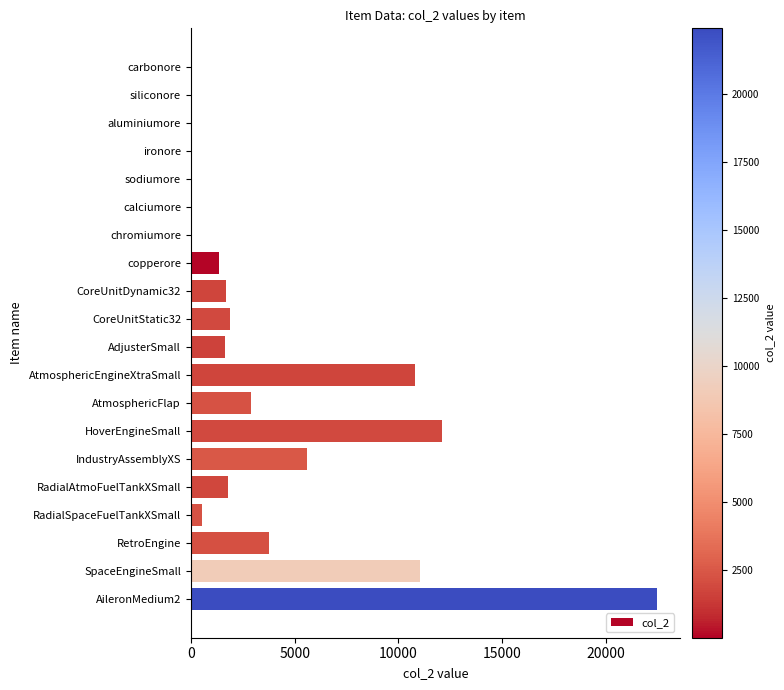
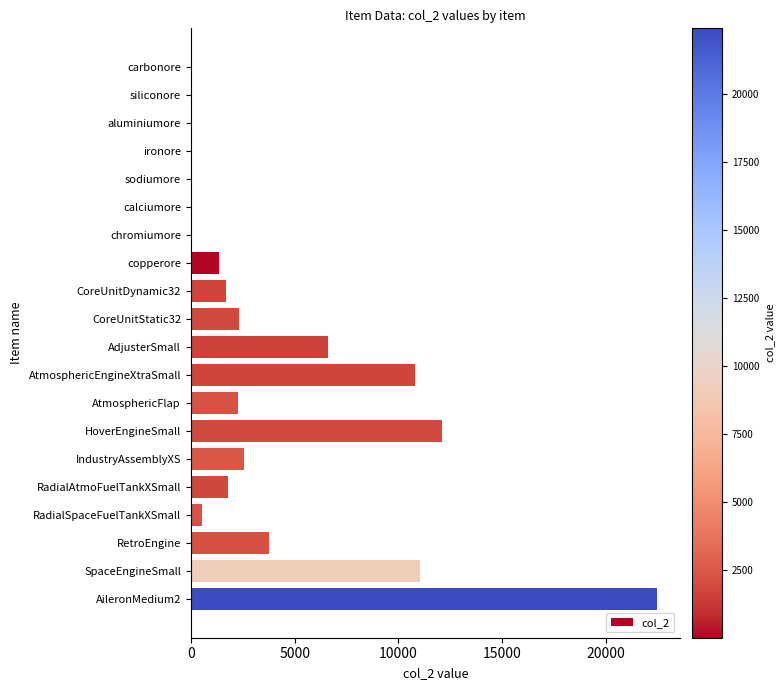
CoreUnitStatic32: 1900 -> 2300
AdjusterSmall: 1600 -> 6600
AtmosphericFlap: 2900 -> 2300
IndustryAssemblyXS: 5600 -> 2500
